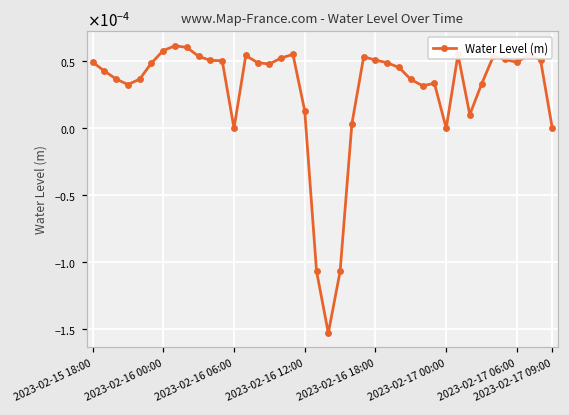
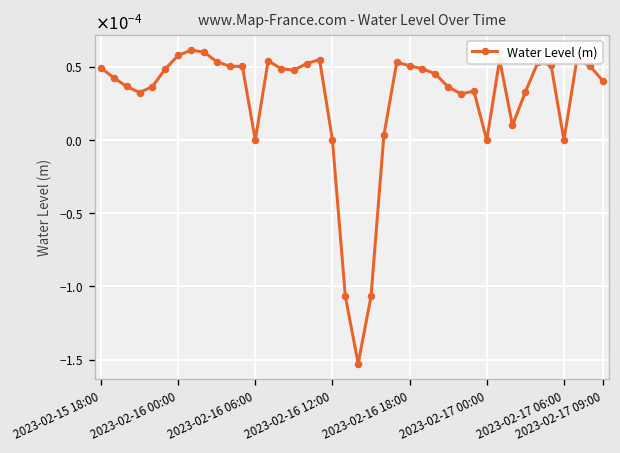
2023-02-16 12:00: 0.00001 -> 0.00000
2023-02-17 06:00: 0.00005 -> 0.00000
2023-02-17 09:00: 0.00000 -> 0.00004
